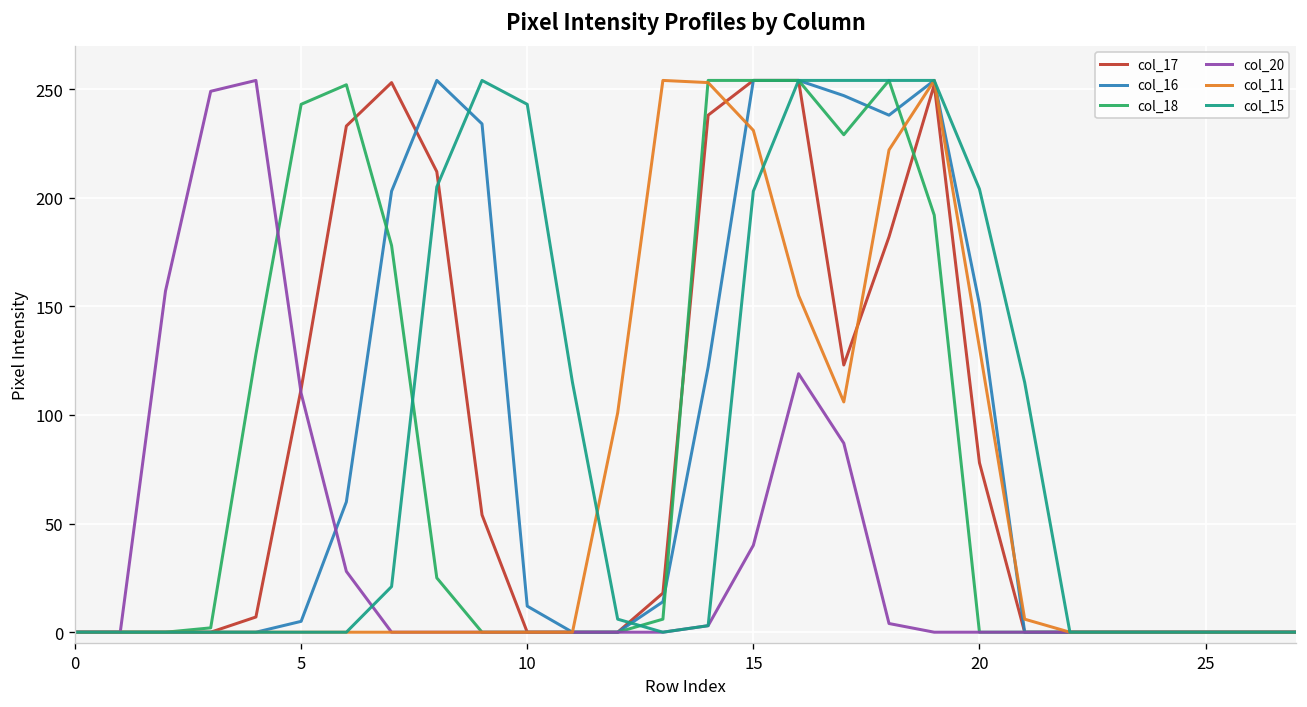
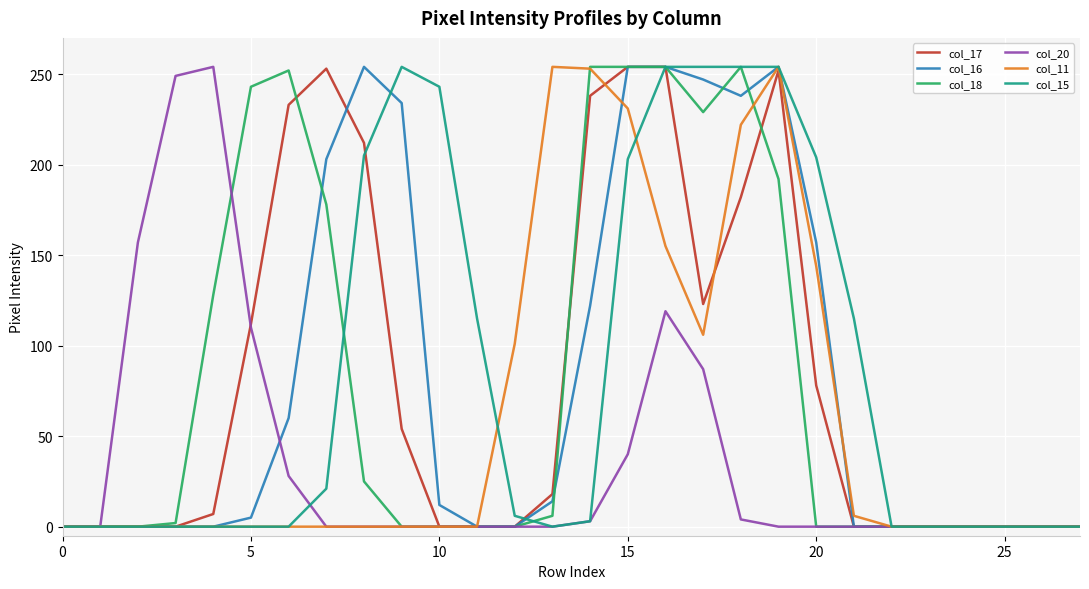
col_16, 20: 151 -> 157
col_11, 20: 131 -> 144
